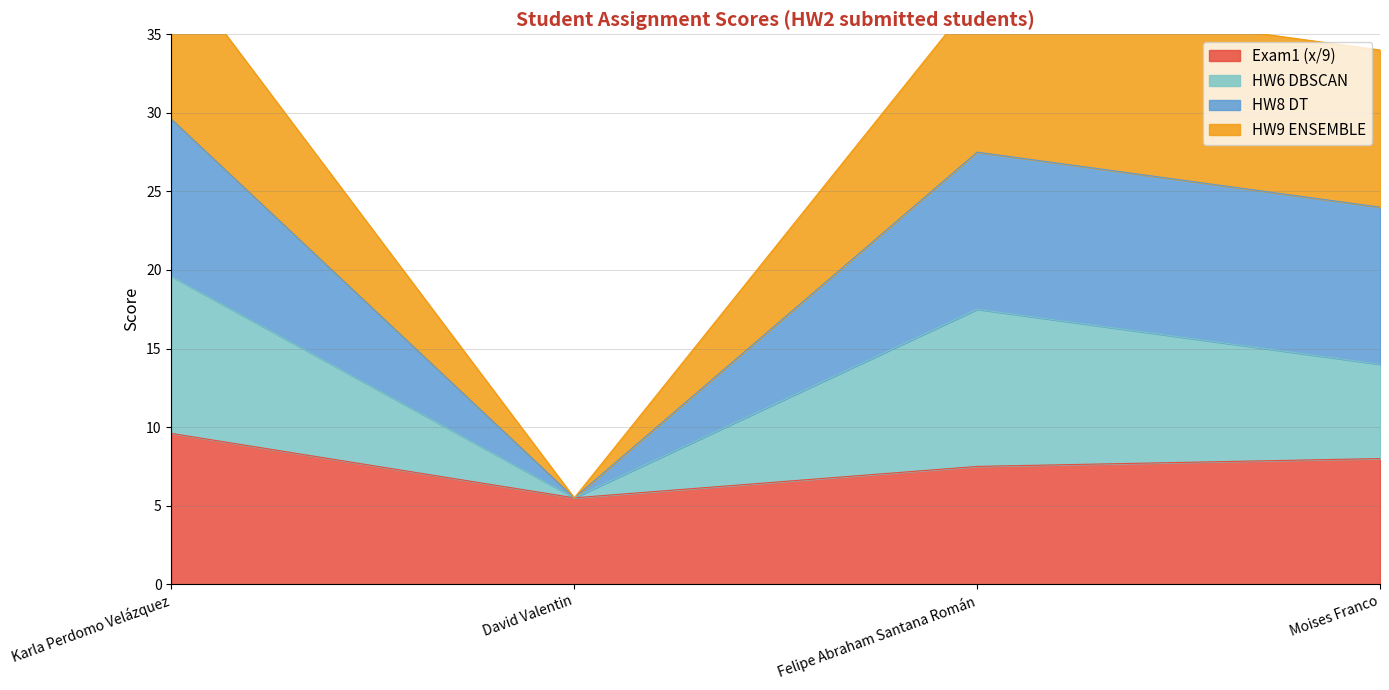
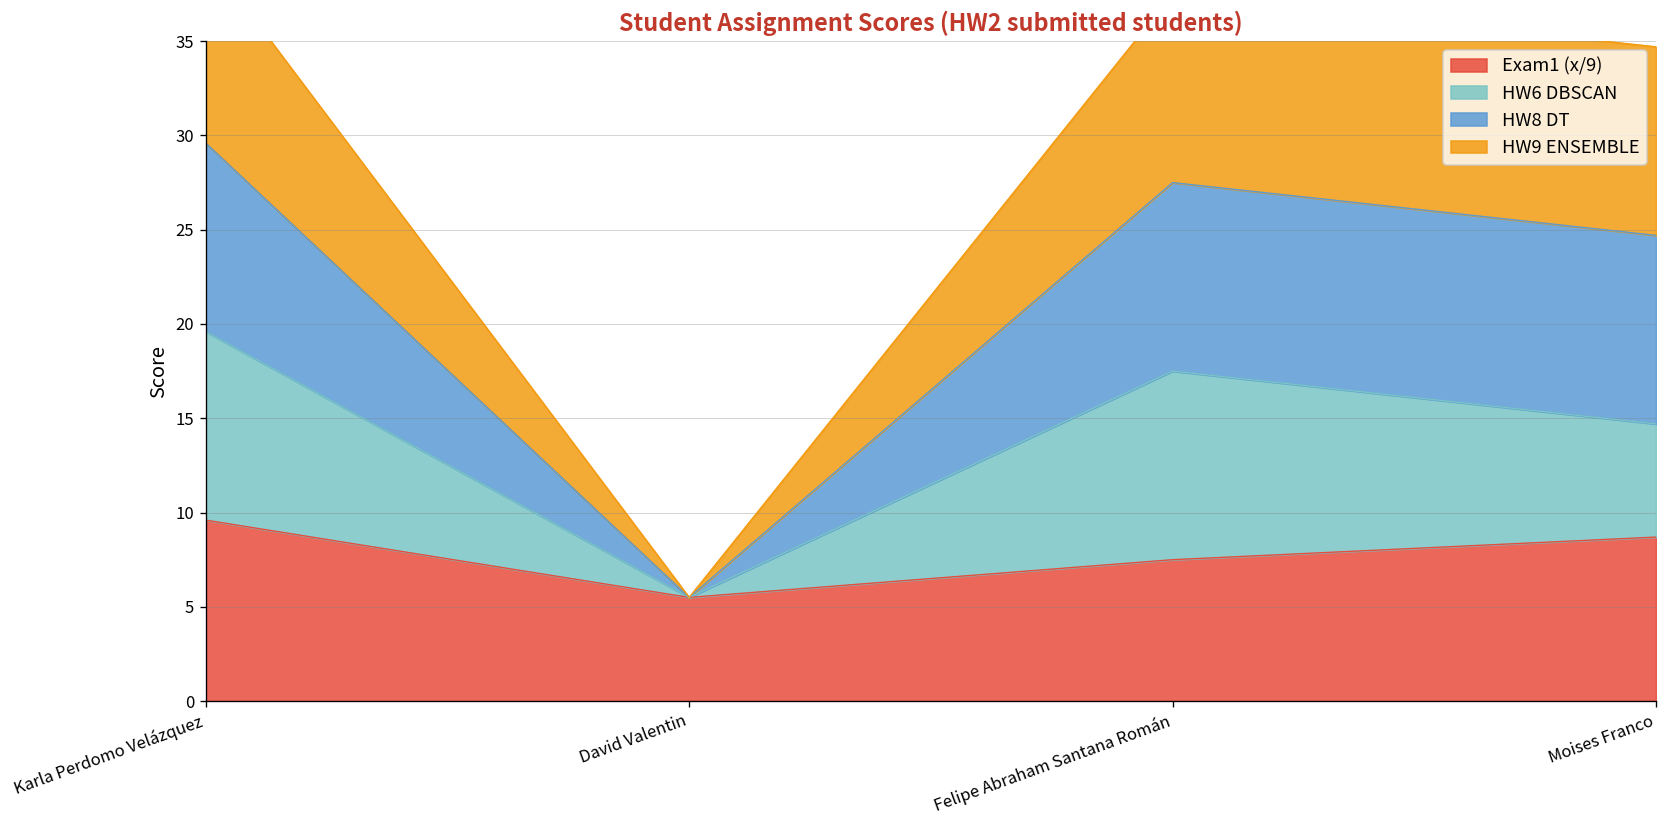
Exam1 (x/9), Moises Franco: 8.0 -> 8.7
